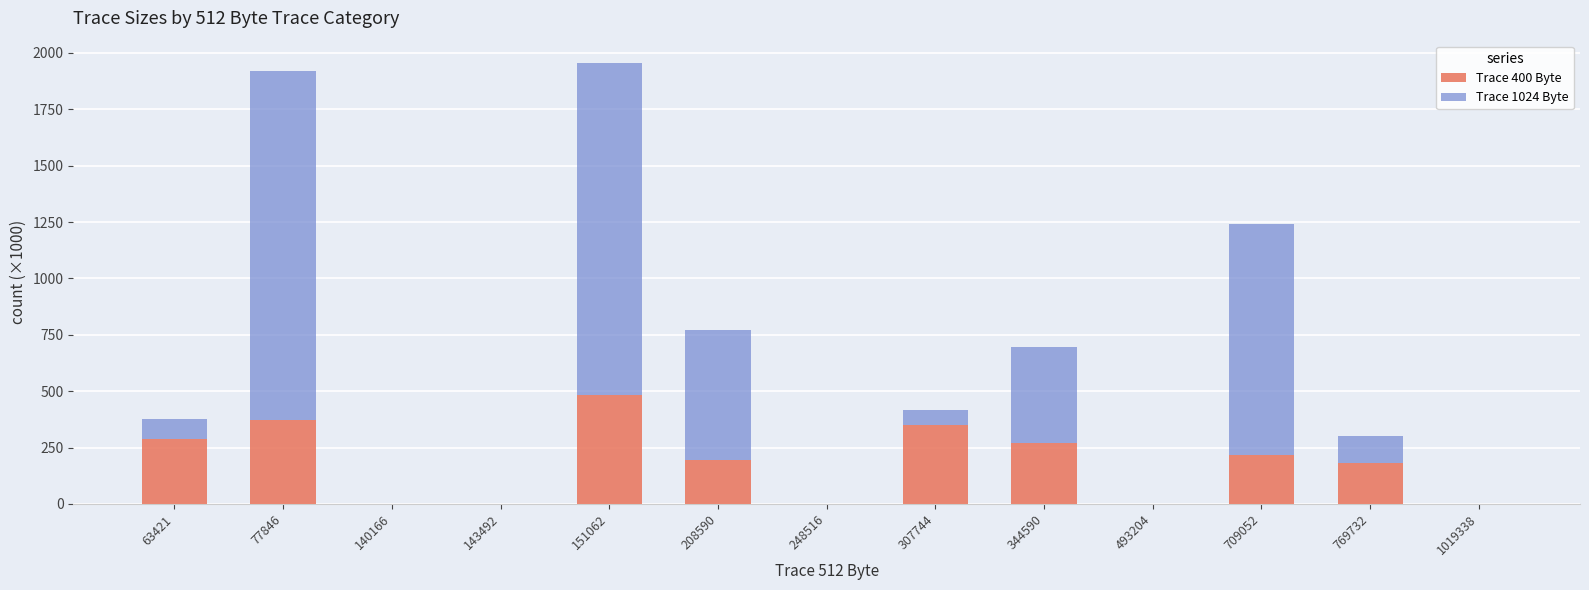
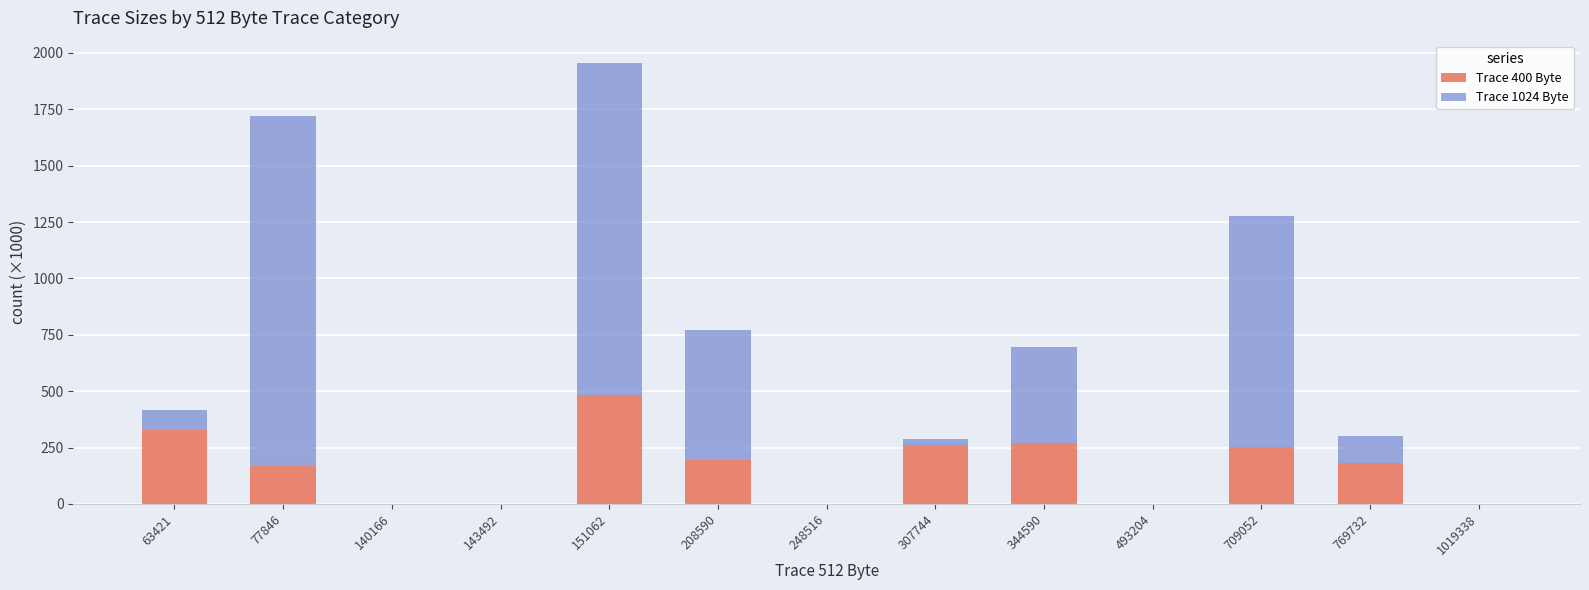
Trace 400 Byte, 63421: 290 -> 330
Trace 400 Byte, 77846: 370 -> 170
Trace 400 Byte, 307744: 350 -> 260
Trace 1024 Byte, 307744: 70 -> 30
Trace 400 Byte, 709052: 220 -> 250
